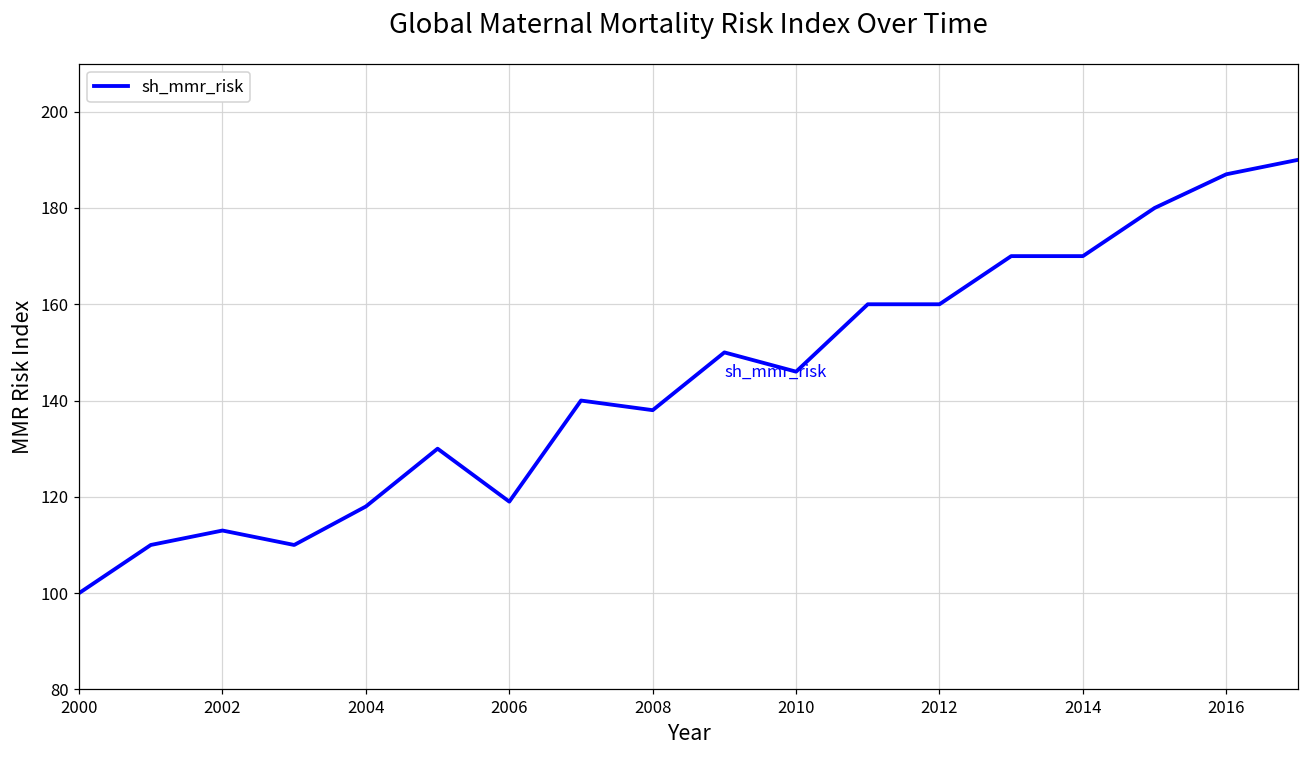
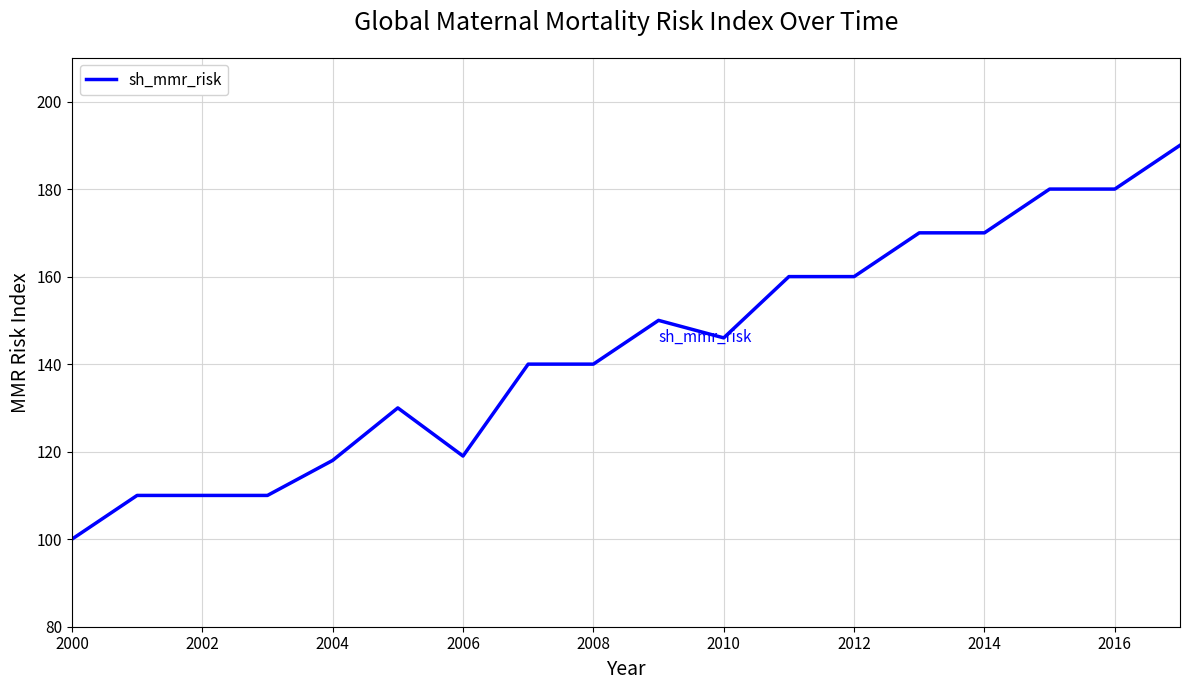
2002: 113 -> 110
2008: 138 -> 140
2016: 187 -> 180
